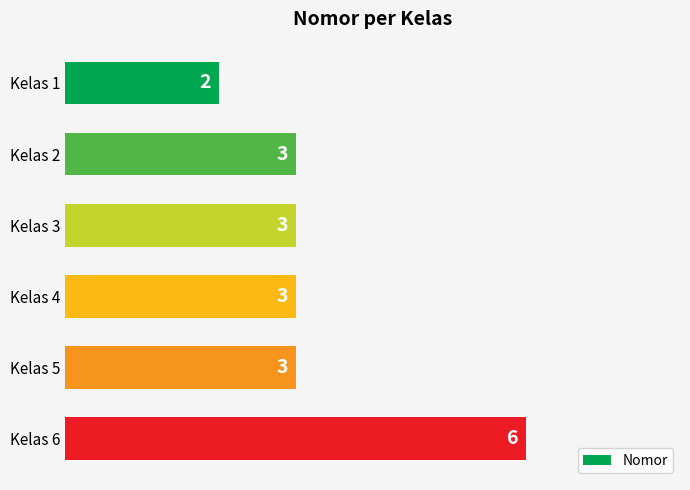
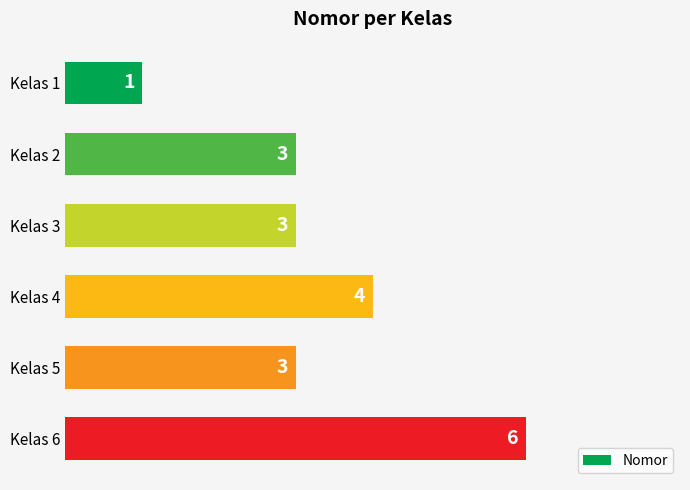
Kelas 1: 2 -> 1
Kelas 4: 3 -> 4
